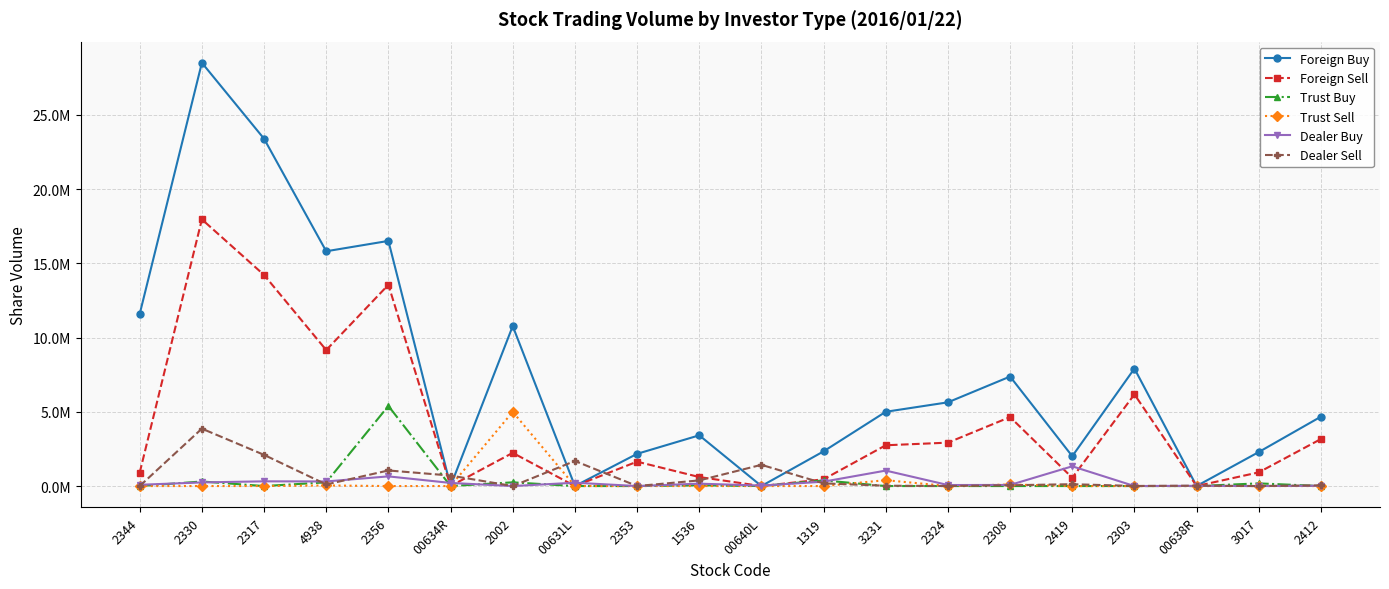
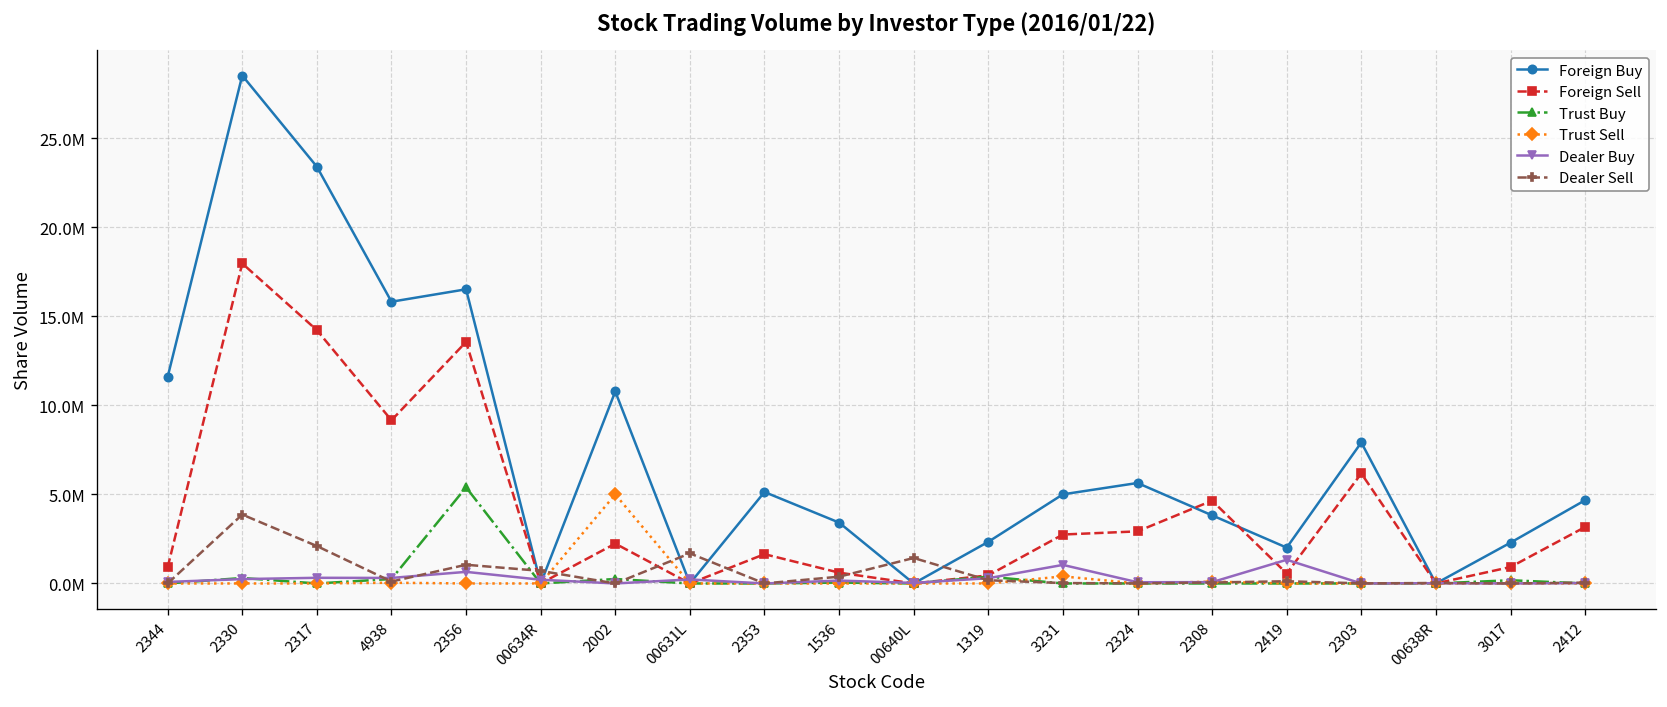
Foreign Buy, 2353: 2200000 -> 5100000
Foreign Buy, 2308: 7400000 -> 3800000
